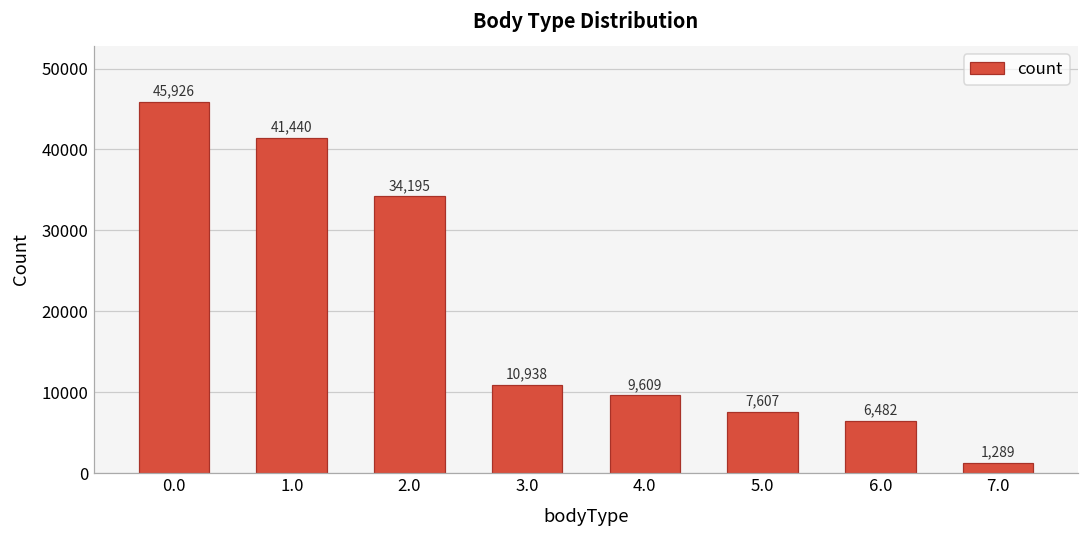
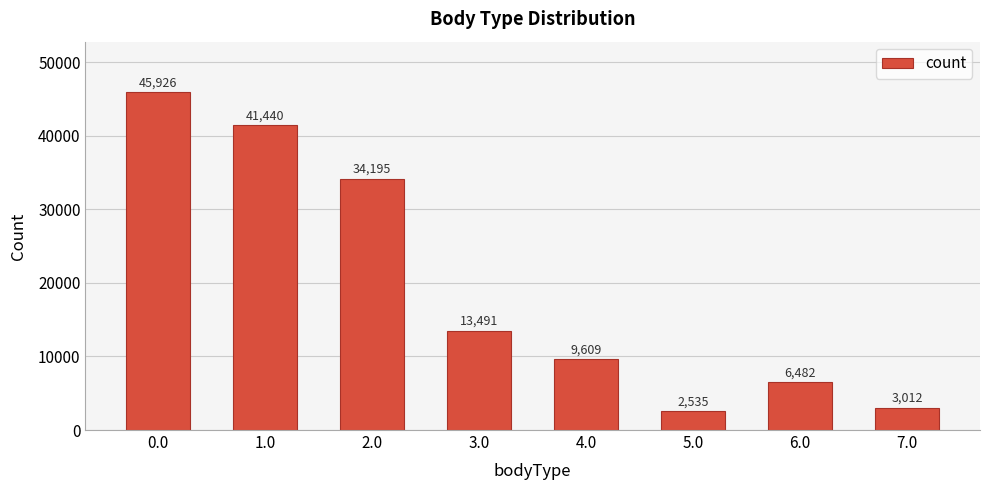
3.0: 10,938 -> 13,491
5.0: 7,607 -> 2,535
7.0: 1,289 -> 3,012
